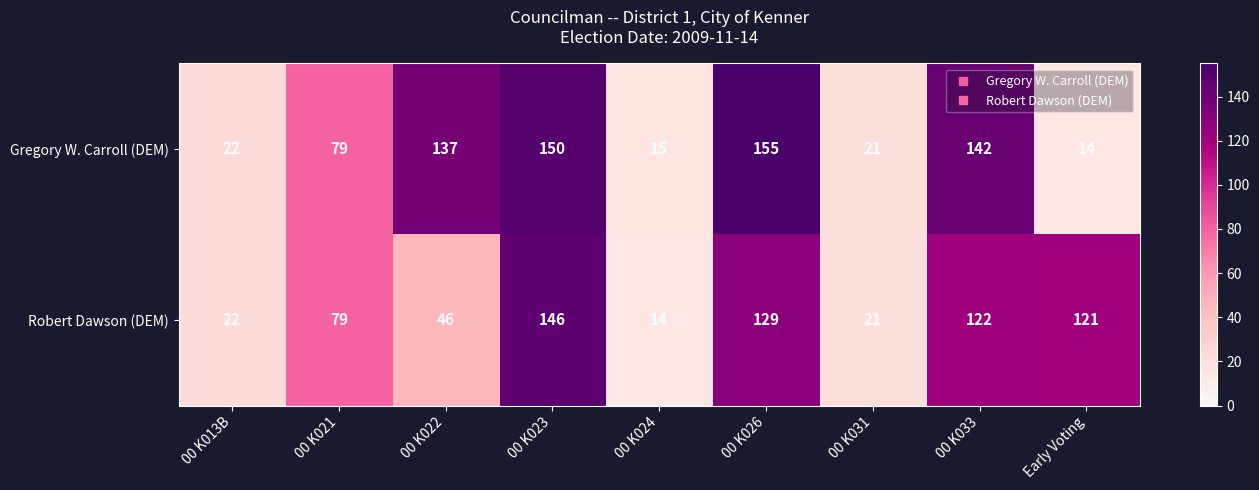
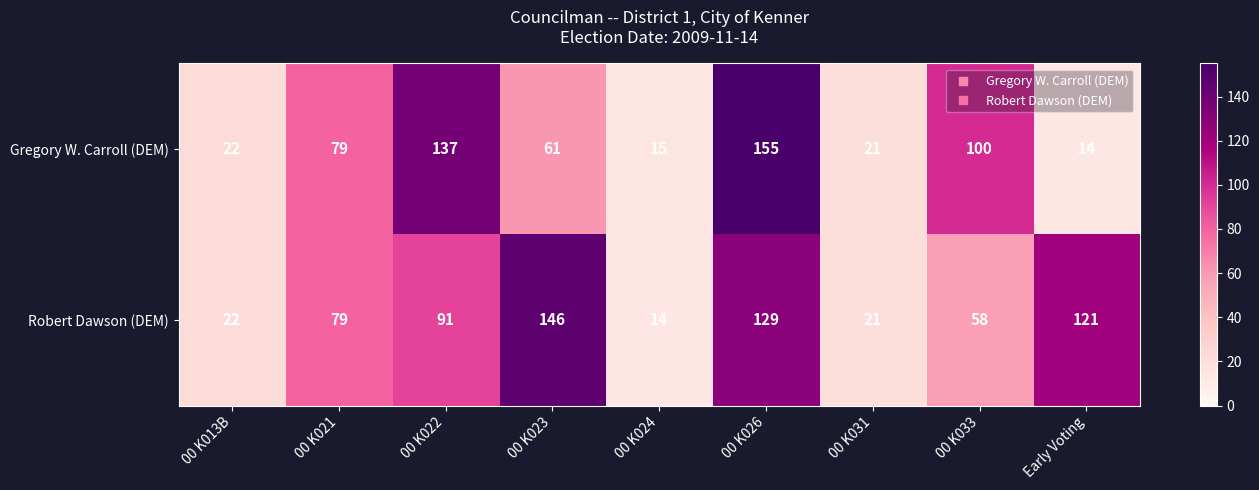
Gregory W. Carroll (DEM), 00 K023: 150 -> 61
Gregory W. Carroll (DEM), 00 K033: 142 -> 100
Robert Dawson (DEM), 00 K022: 46 -> 91
Robert Dawson (DEM), 00 K033: 122 -> 58
